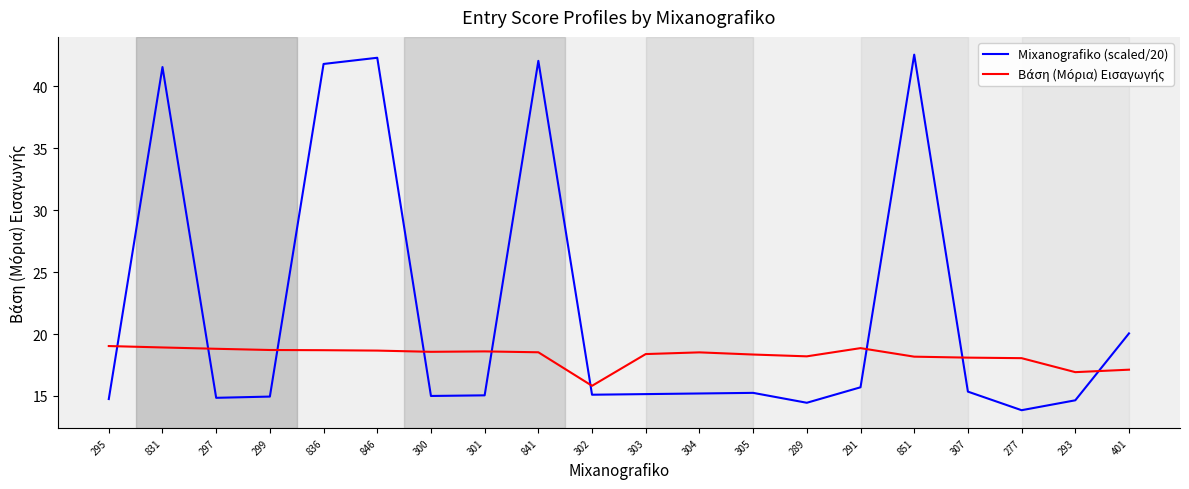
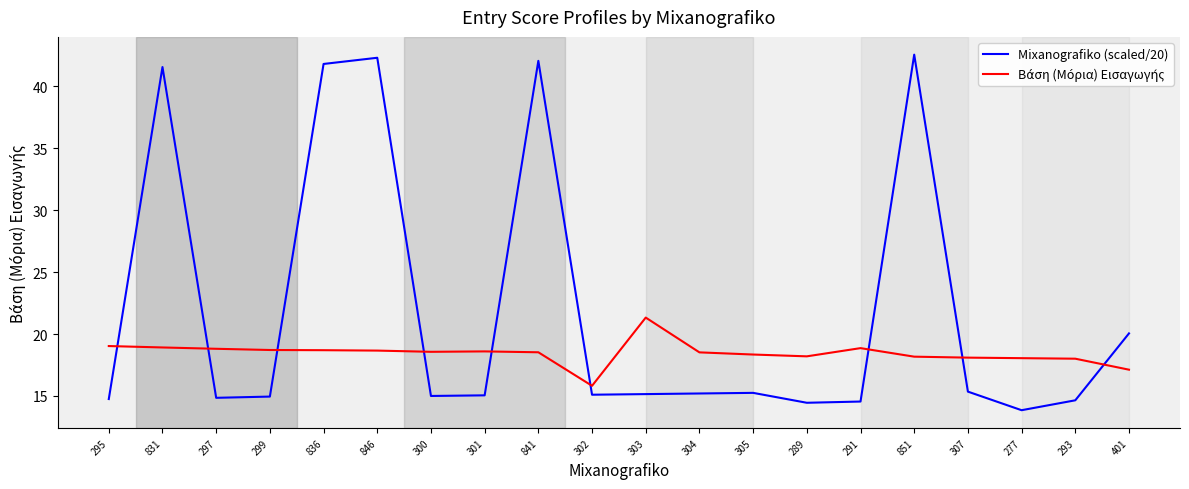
Βάση (Μόρια) Εισαγωγής, 303: 18.4 -> 21.3
Mixanografiko (scaled/20), 291: 15.7 -> 14.6
Βάση (Μόρια) Εισαγωγής, 293: 16.9 -> 18.0
